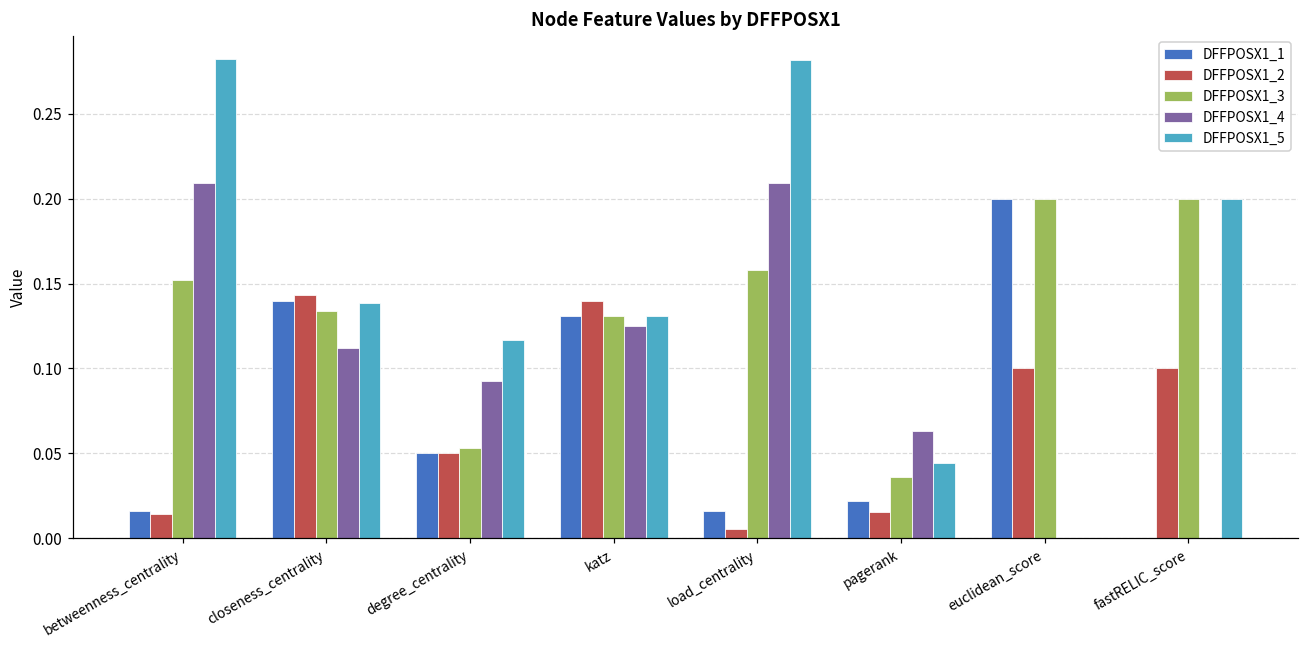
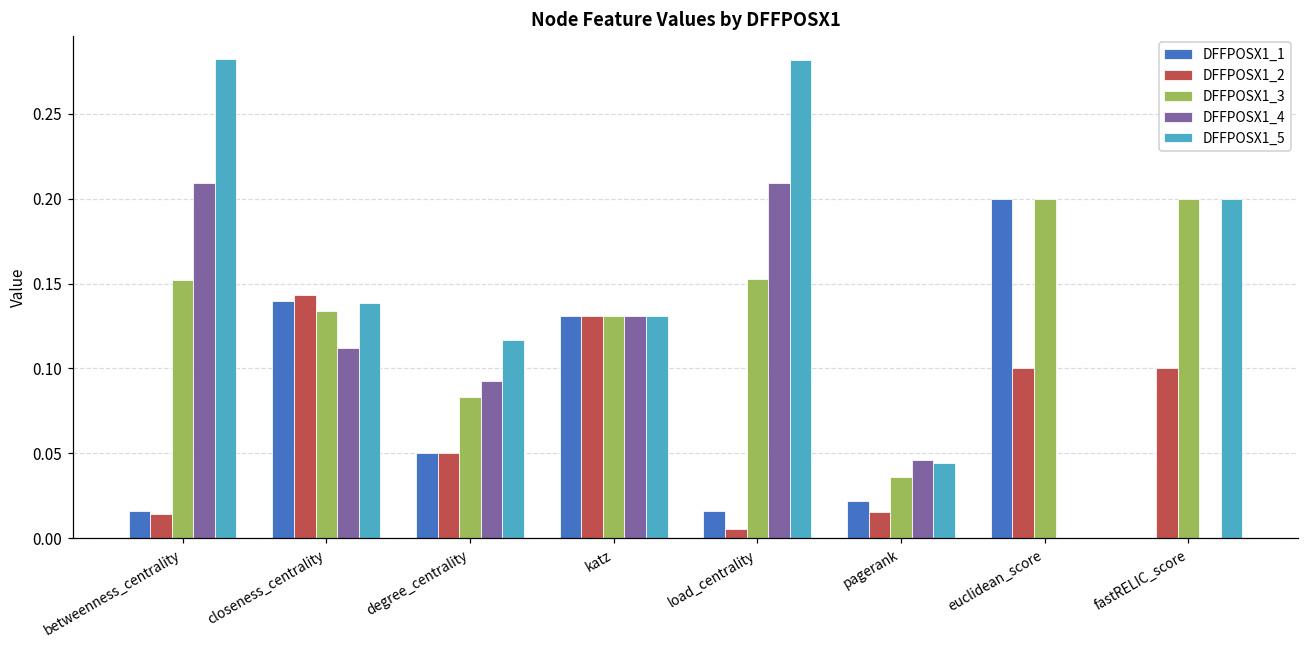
DFFPOSX1_3, degree_centrality: 0.053 -> 0.083
DFFPOSX1_2, katz: 0.140 -> 0.131
DFFPOSX1_4, katz: 0.125 -> 0.131
DFFPOSX1_3, load_centrality: 0.158 -> 0.152
DFFPOSX1_4, pagerank: 0.063 -> 0.046
